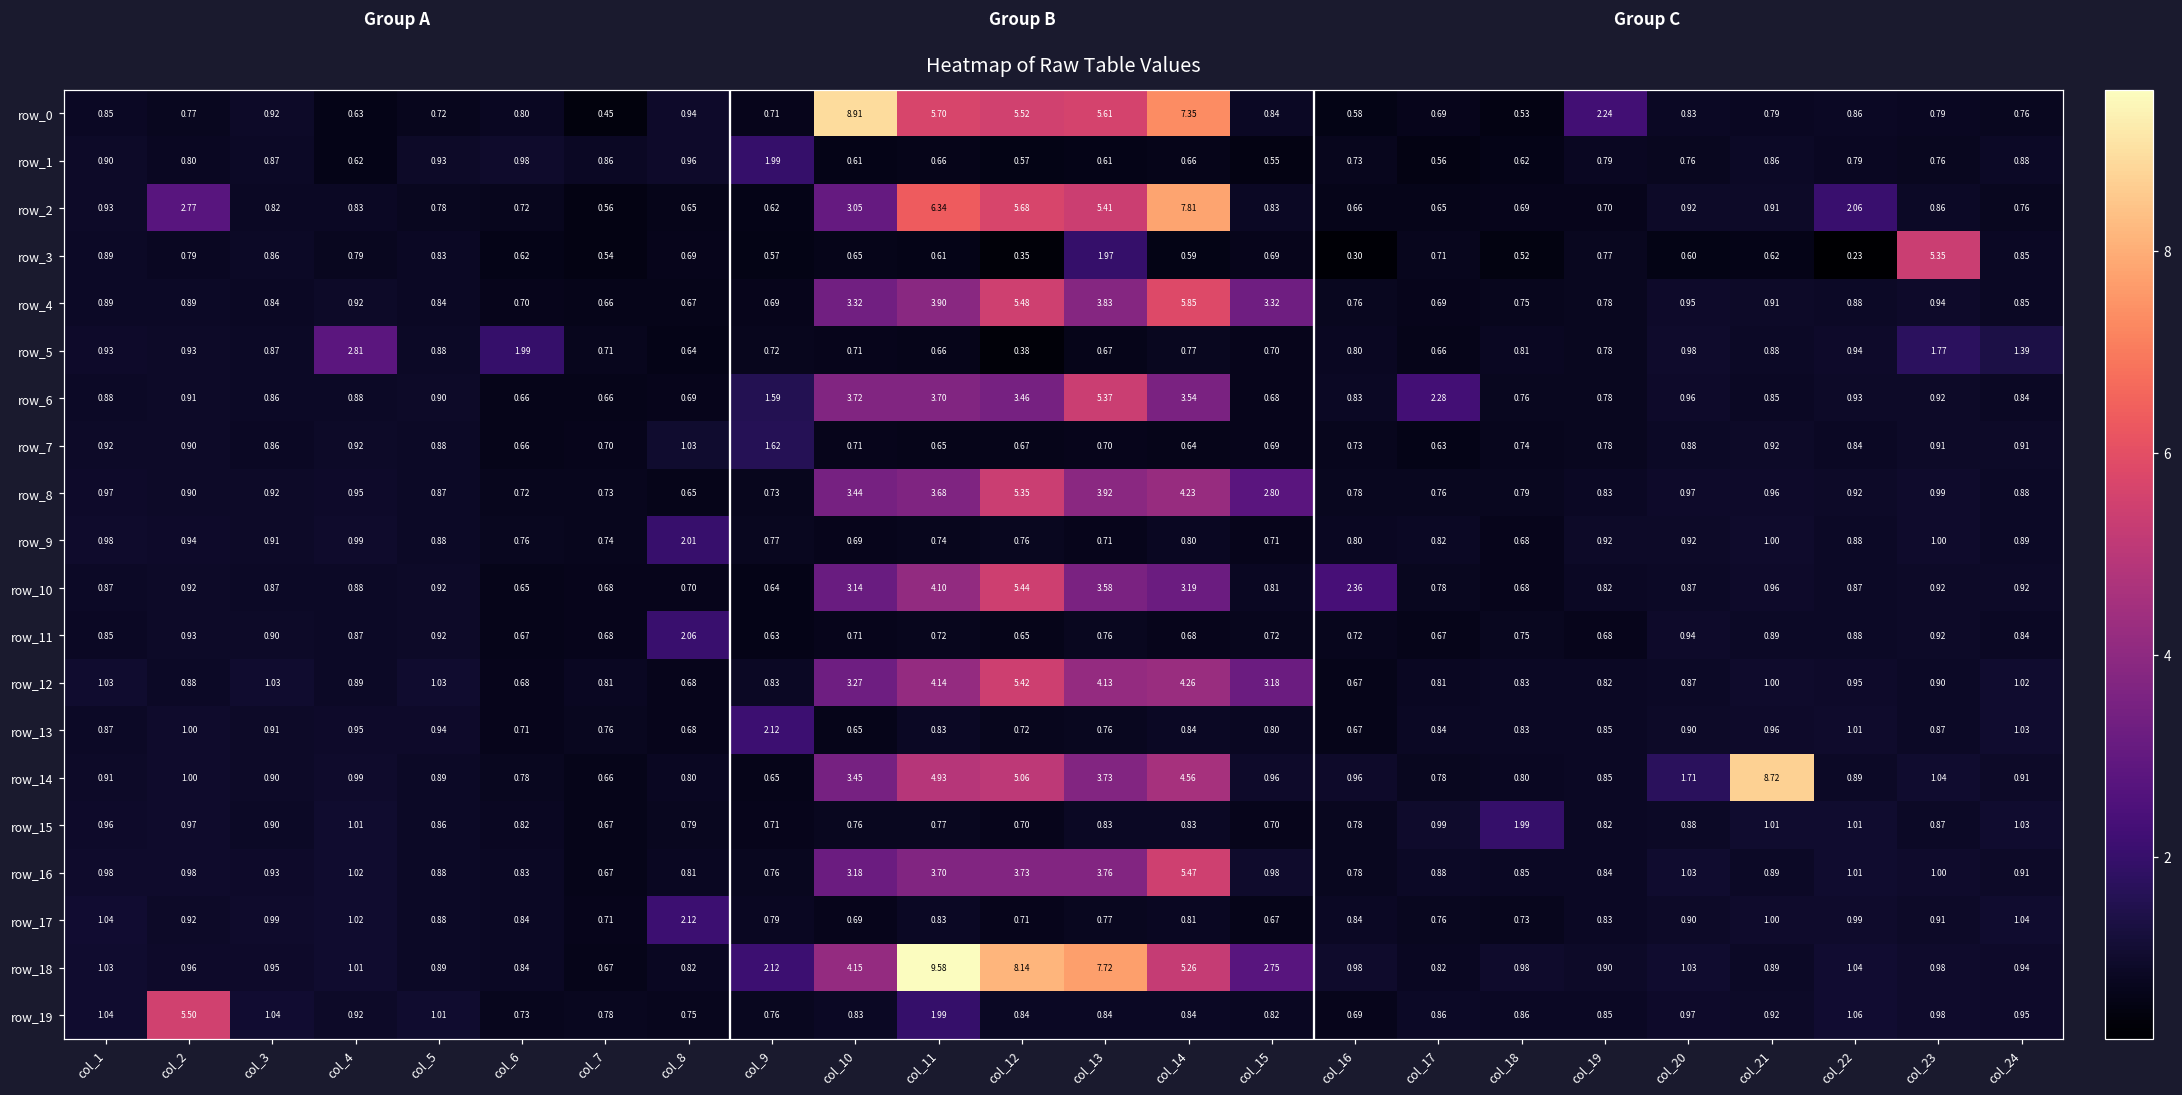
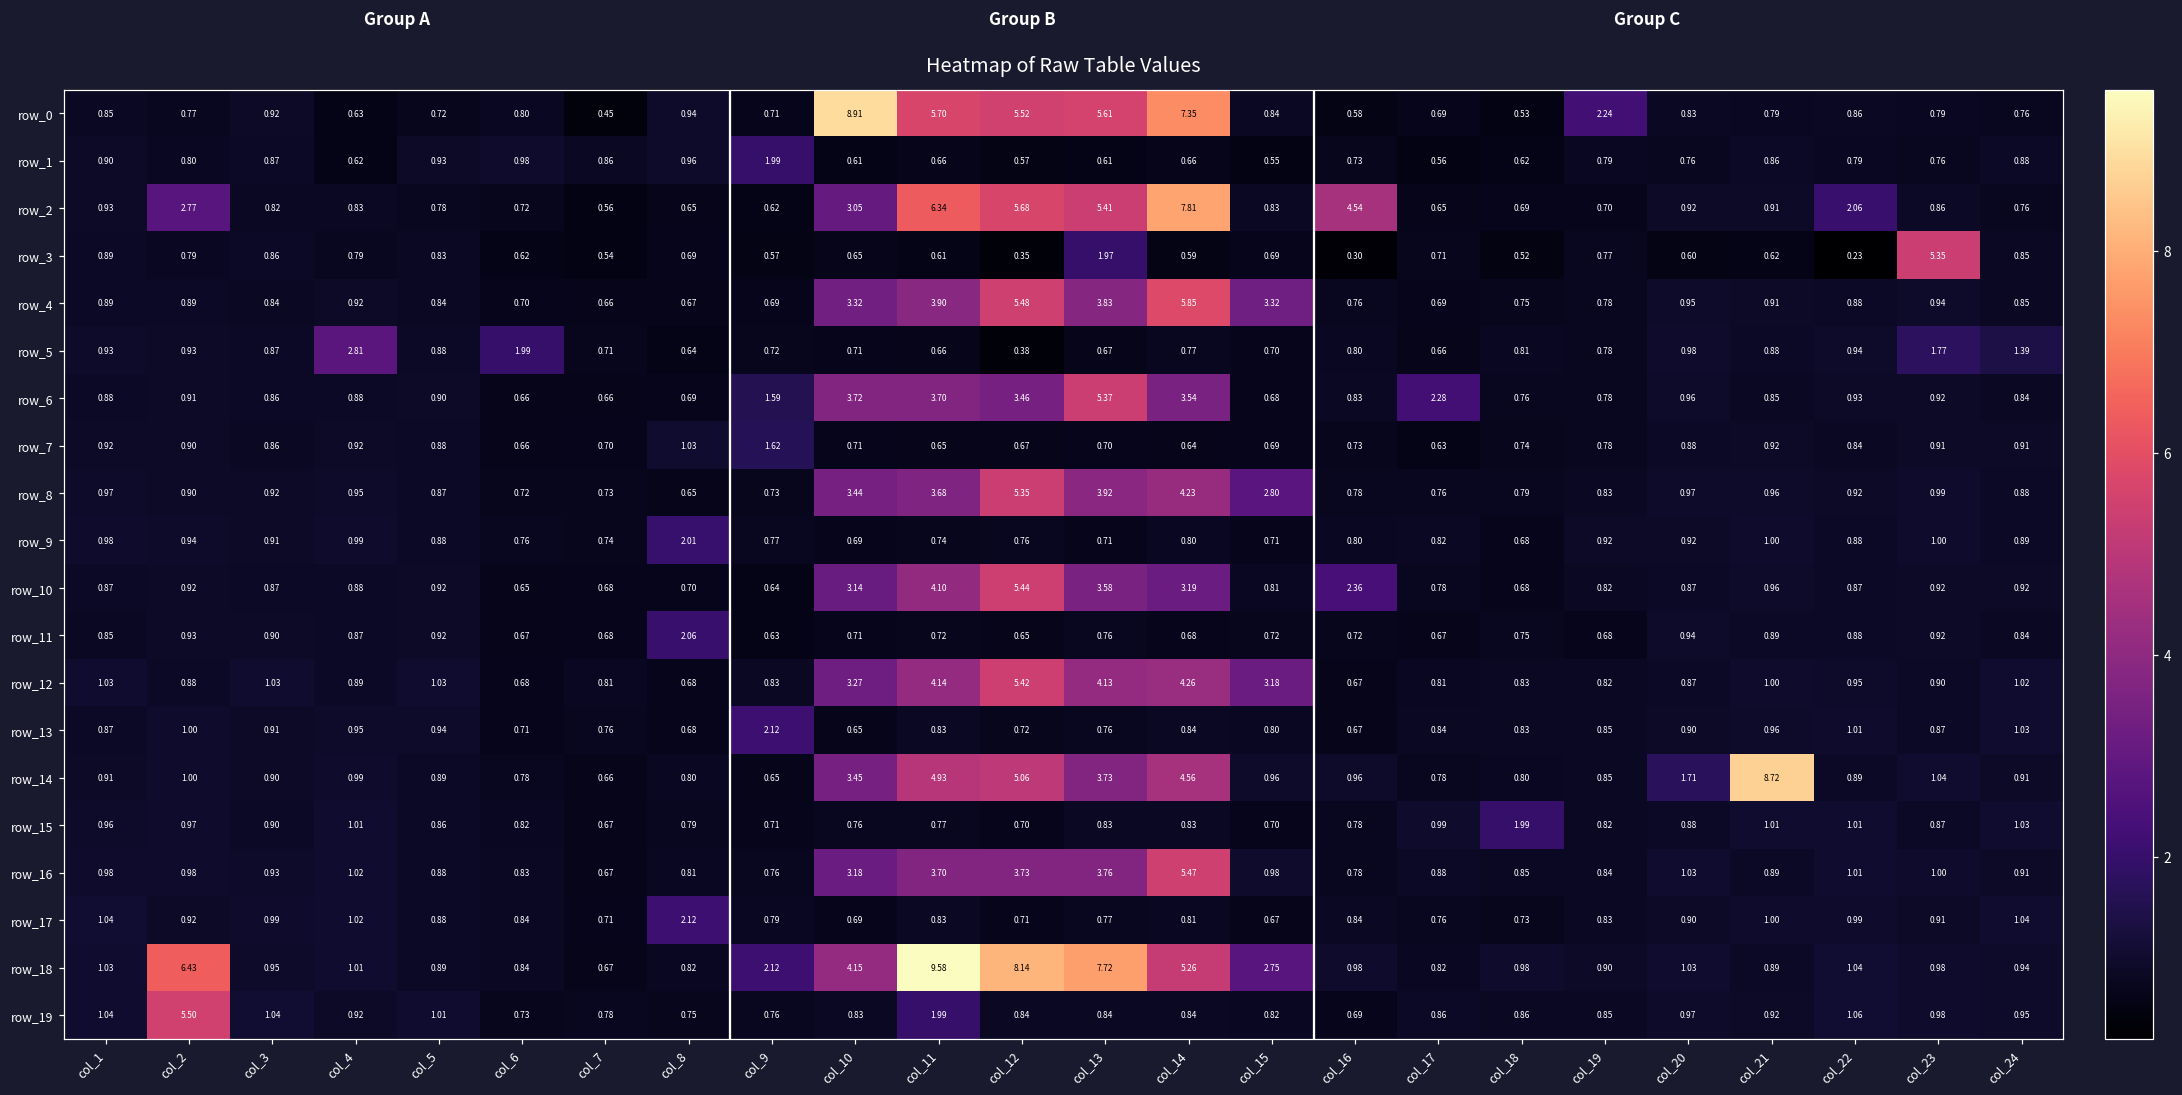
row_2, col_16: 0.66 -> 4.54
row_18, col_2: 0.96 -> 6.43
